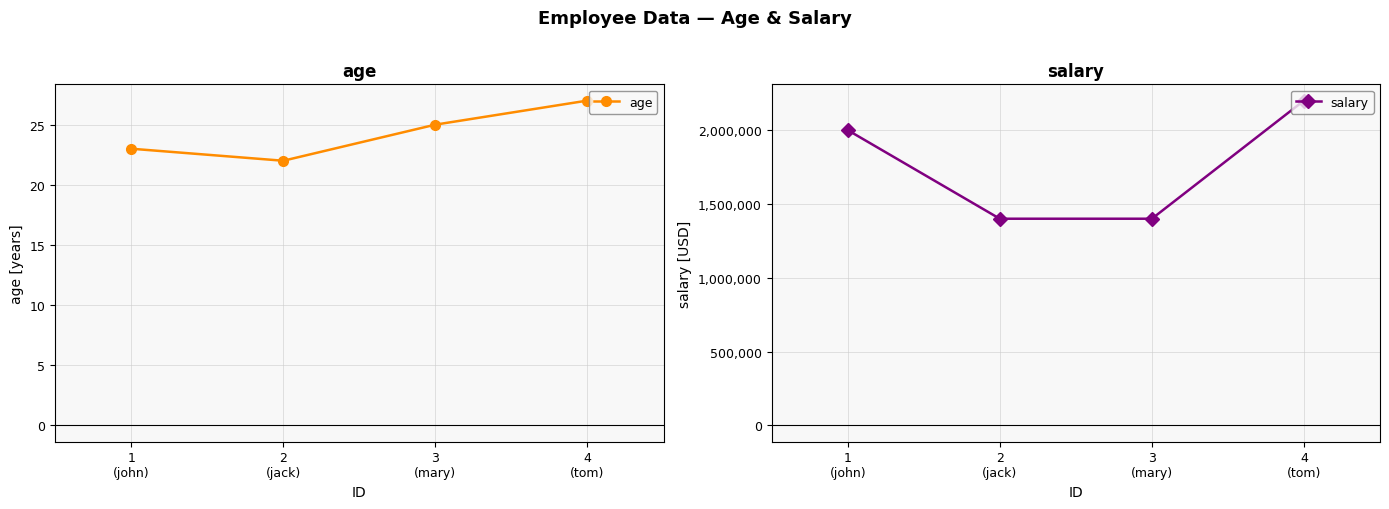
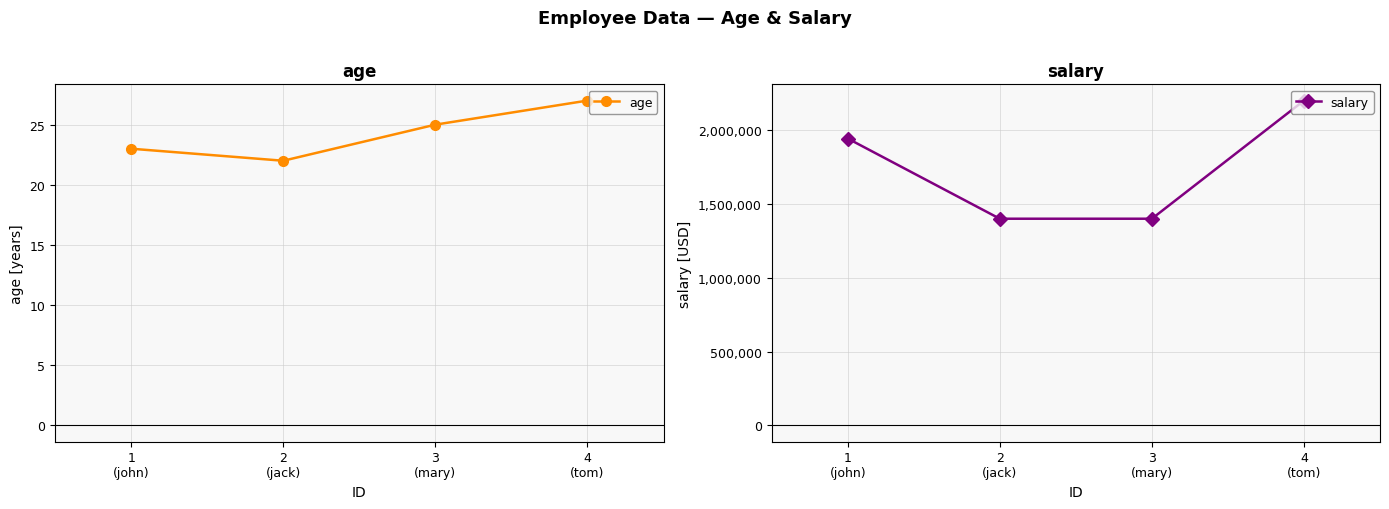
salary, 1 (john): 2,000,000 -> 1,940,000
